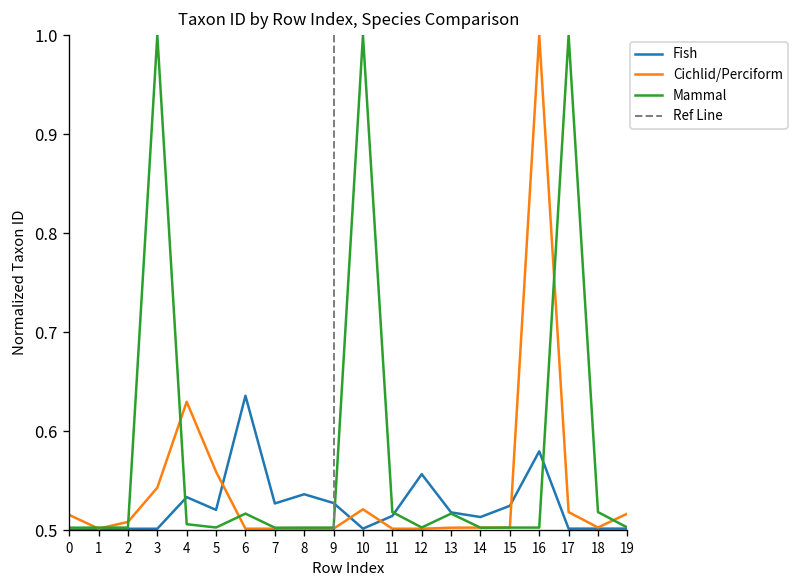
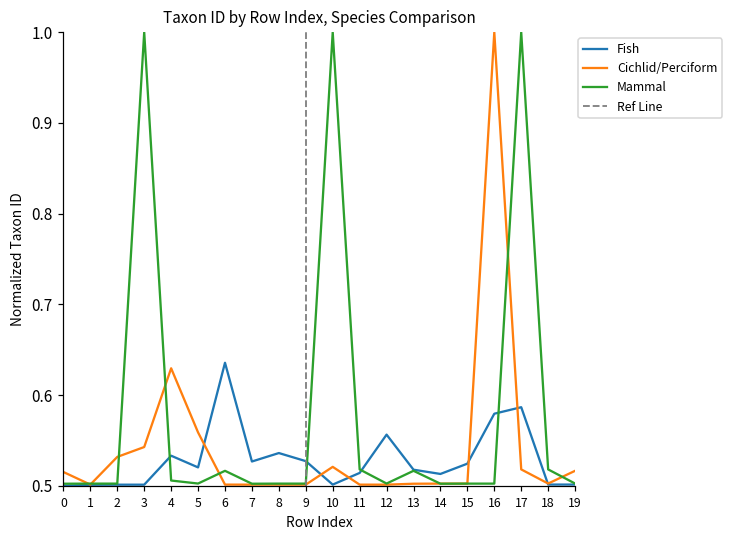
Cichlid/Perciform, 2: 0.51 -> 0.53
Fish, 17: 0.50 -> 0.59
